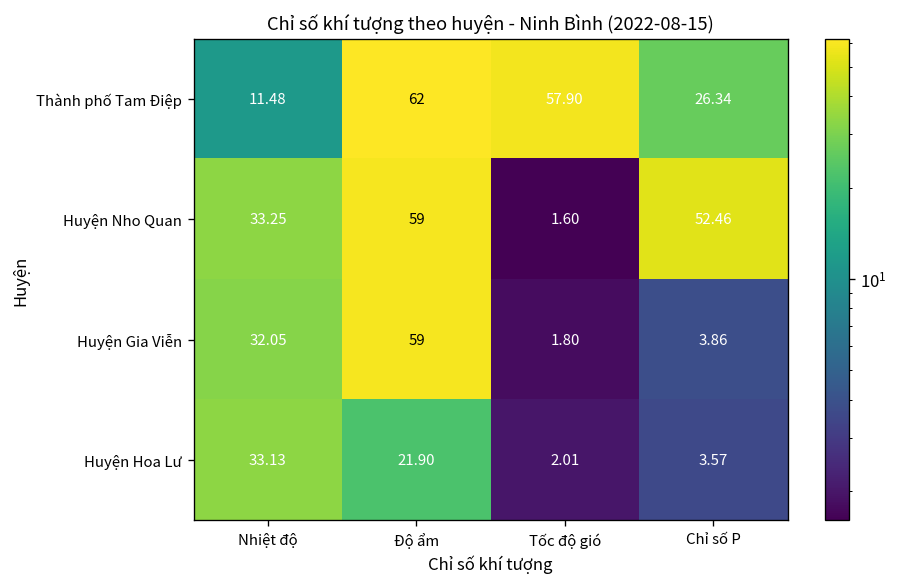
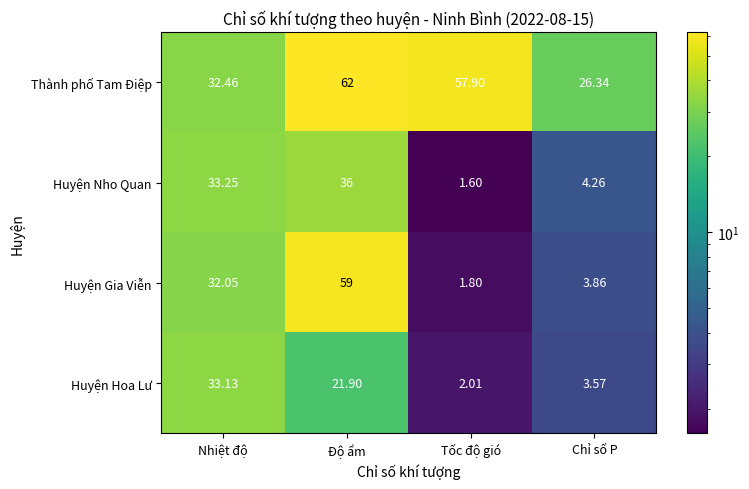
Thành phố Tam Điệp, Nhiệt độ: 11.48 -> 32.46
Huyện Nho Quan, Độ ẩm: 59 -> 36
Huyện Nho Quan, Chỉ số P: 52.46 -> 4.26
